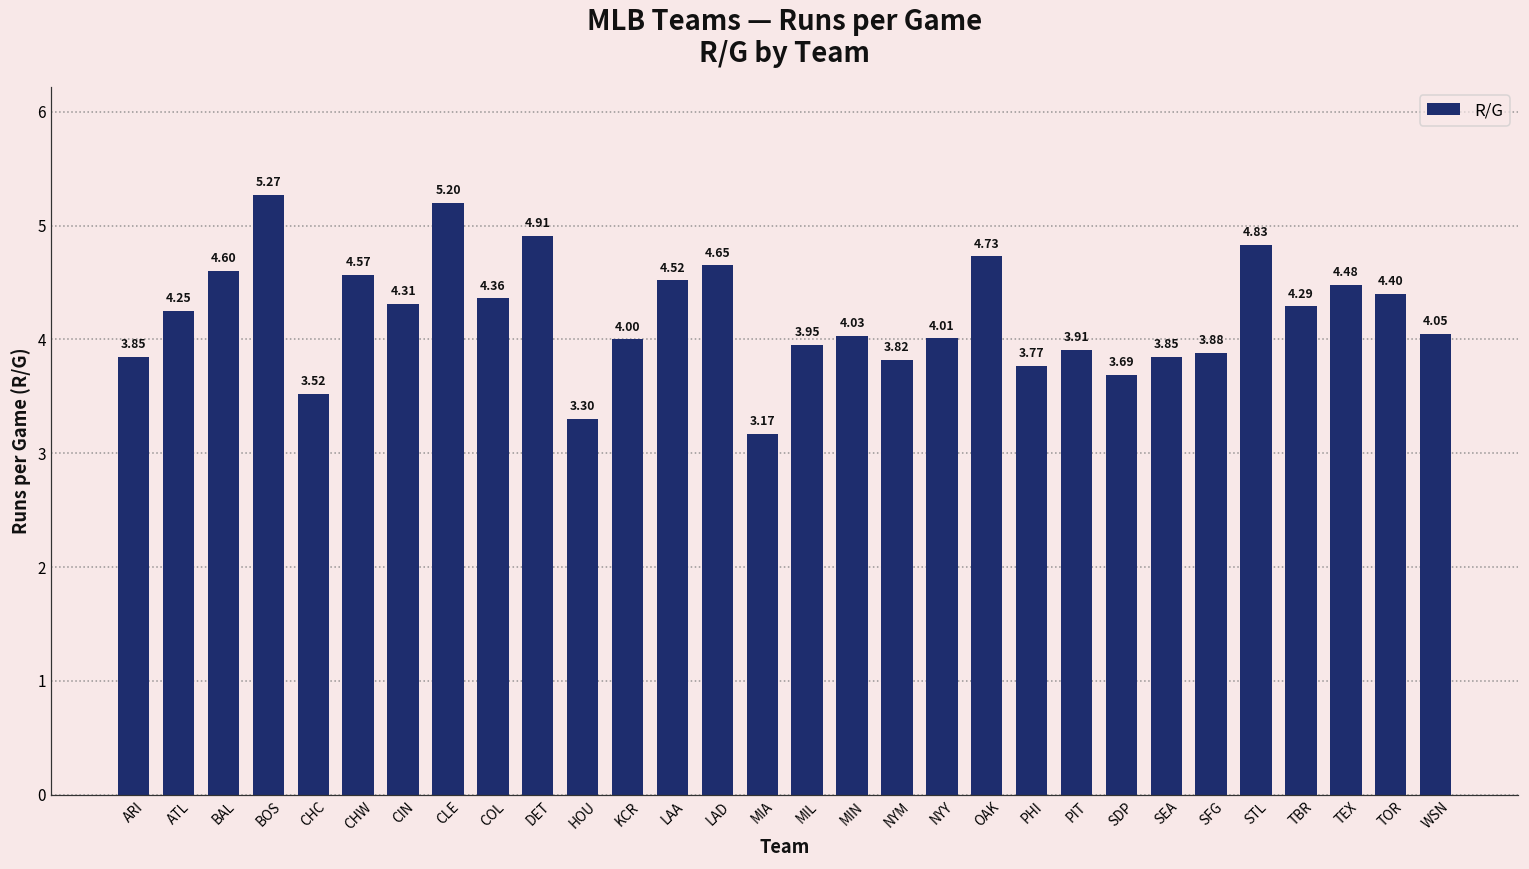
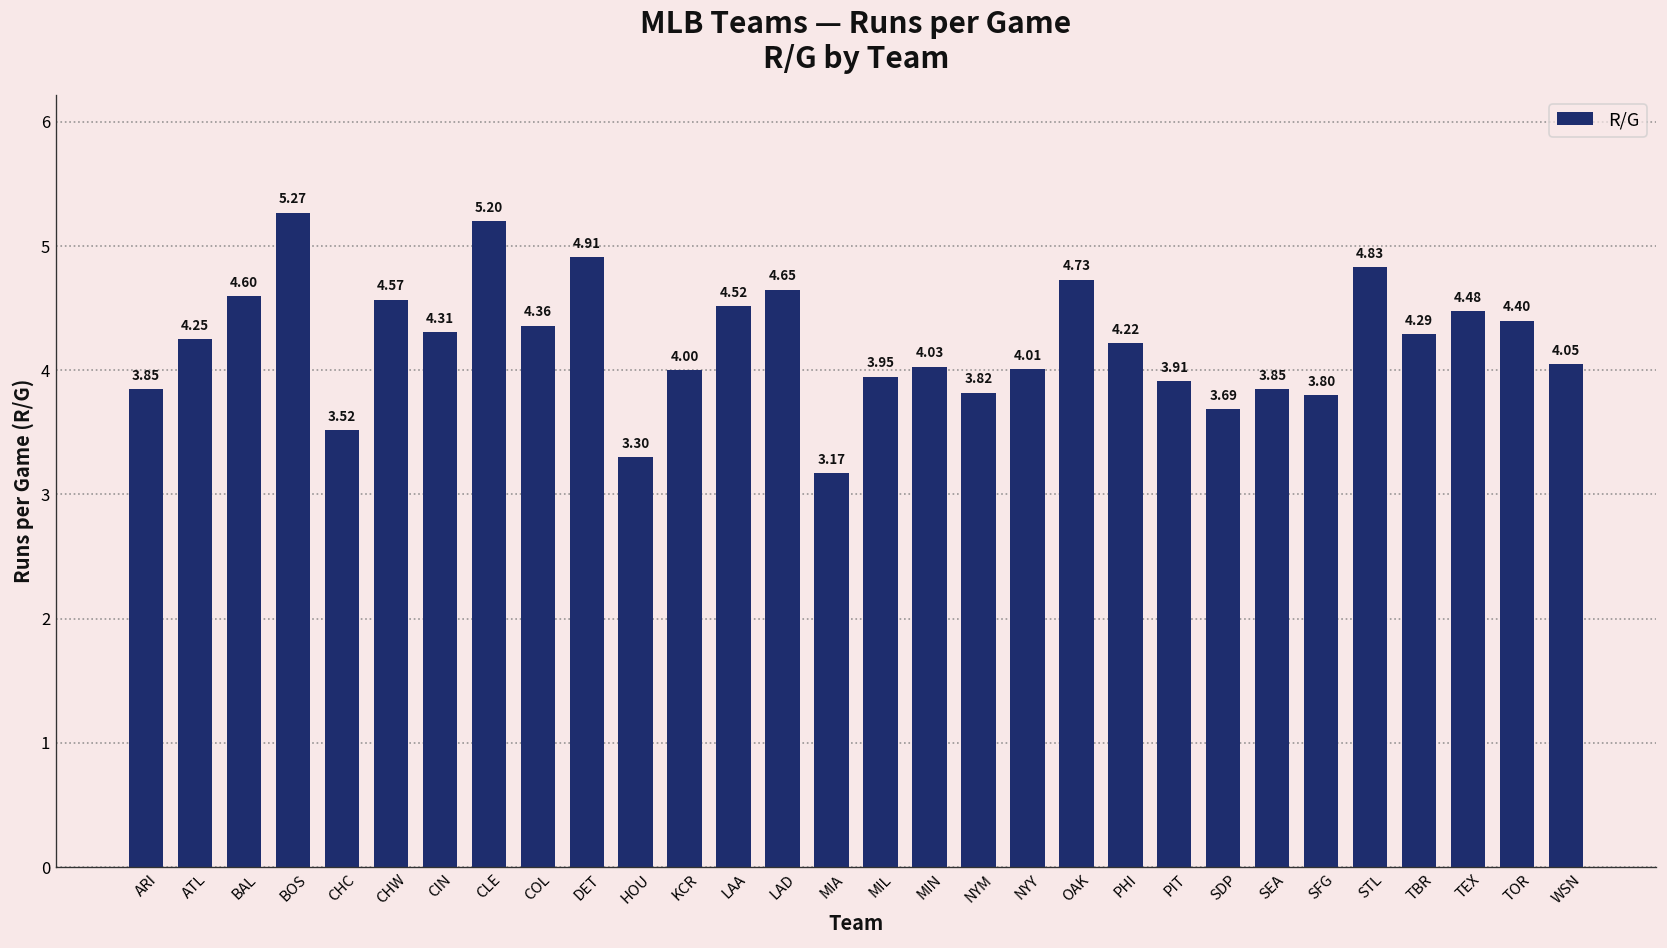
PHI: 3.77 -> 4.22
SFG: 3.88 -> 3.80
